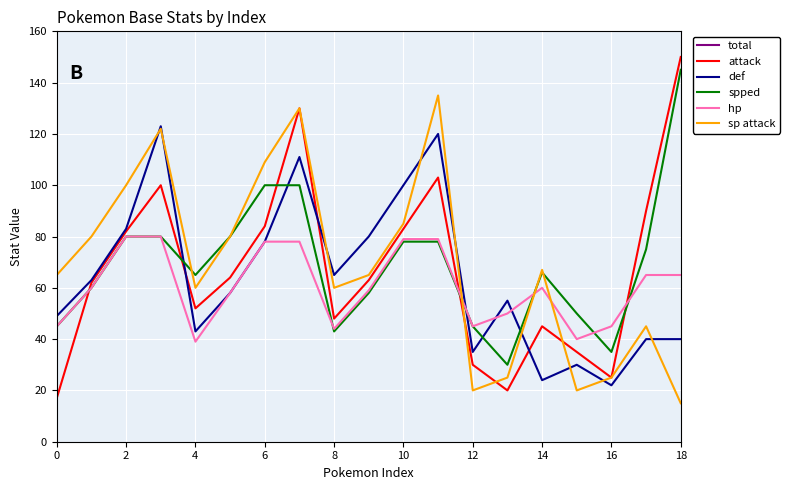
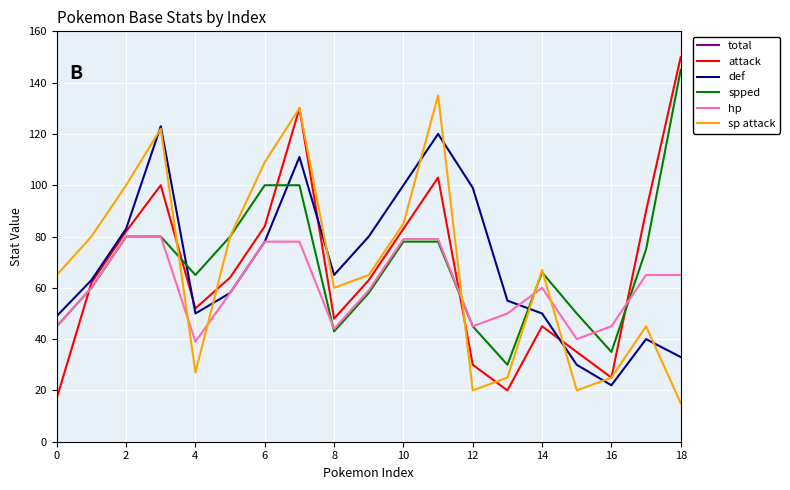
def, 4: 43 -> 50
sp attack, 4: 60 -> 27
def, 12: 35 -> 99
def, 14: 24 -> 50
def, 18: 40 -> 33
